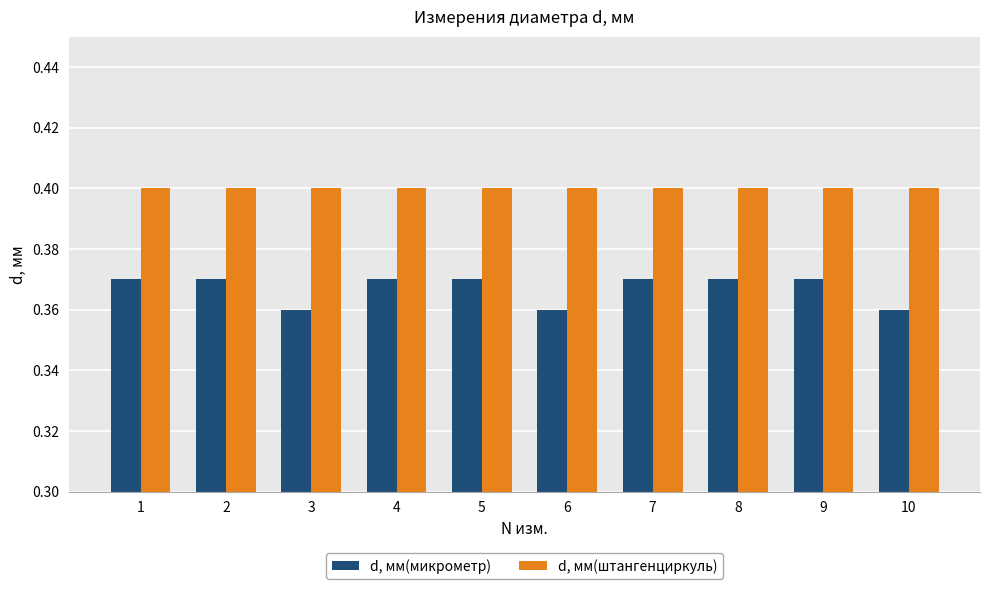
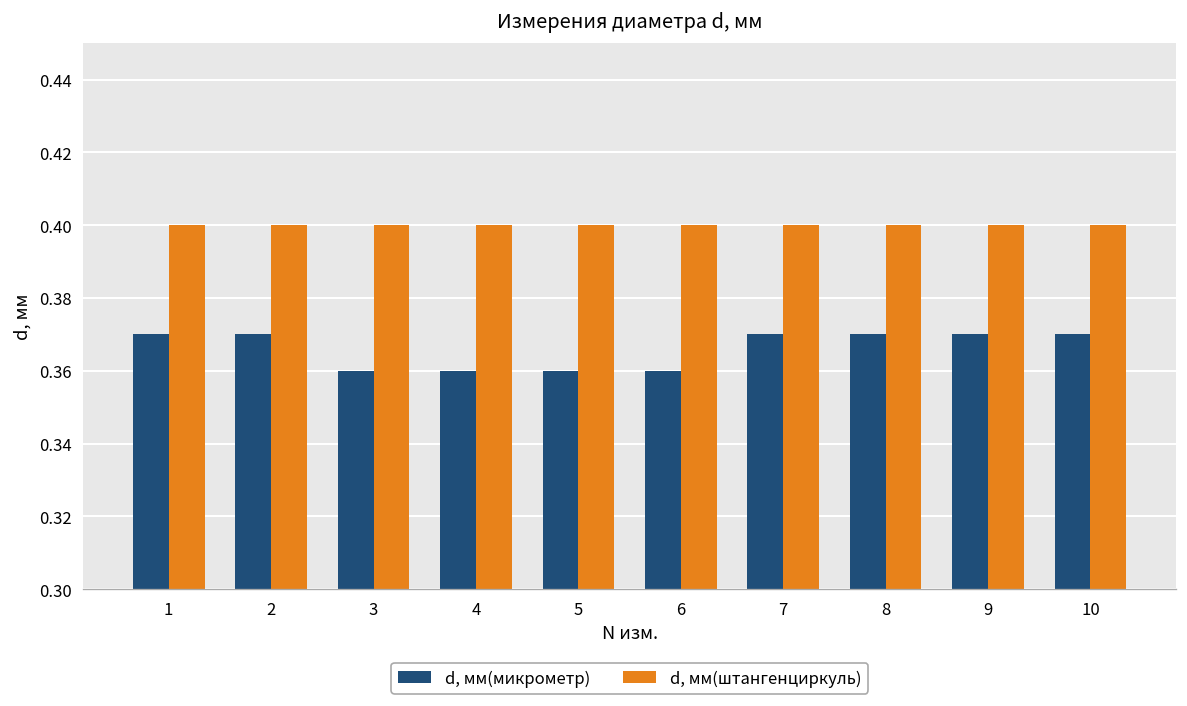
d, мм(микрометр), 4: 0.37 -> 0.36
d, мм(микрометр), 5: 0.37 -> 0.36
d, мм(микрометр), 10: 0.36 -> 0.37
